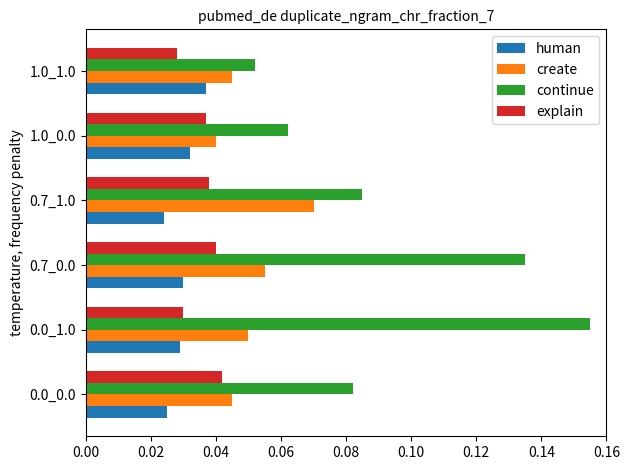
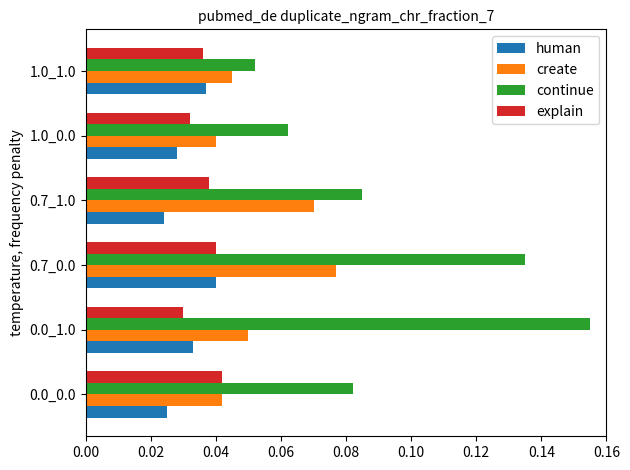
explain, 1.0_1.0: 0.028 -> 0.036
explain, 1.0_0.0: 0.037 -> 0.032
human, 1.0_0.0: 0.032 -> 0.028
create, 0.7_0.0: 0.055 -> 0.077
human, 0.7_0.0: 0.03 -> 0.04
human, 0.0_1.0: 0.029 -> 0.033
create, 0.0_0.0: 0.045 -> 0.042
